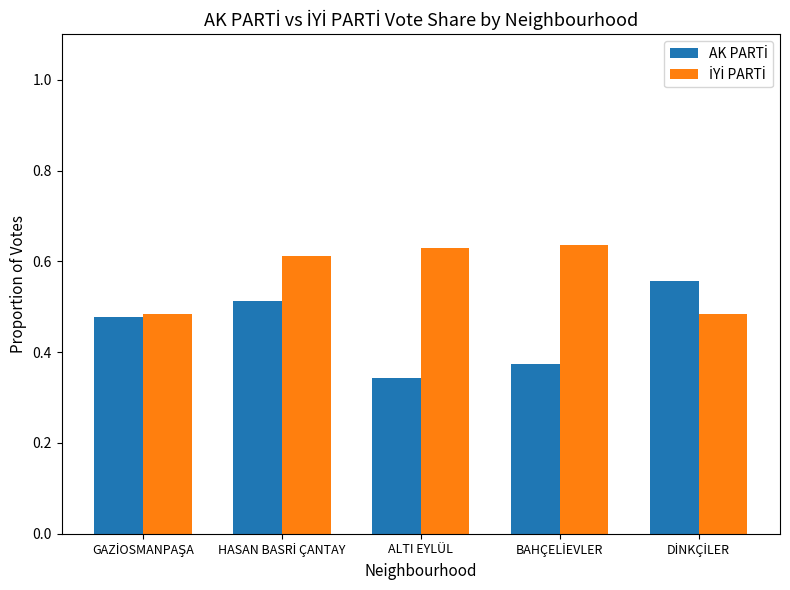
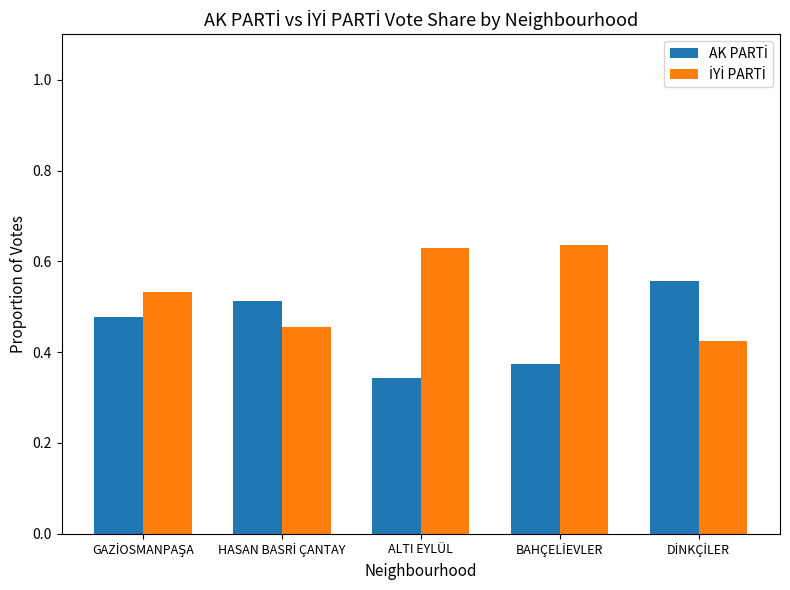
İYİ PARTİ, GAZİOSMANPAŞA: 0.48 -> 0.53
İYİ PARTİ, HASAN BASRİ ÇANTAY: 0.61 -> 0.46
İYİ PARTİ, DİNKÇİLER: 0.48 -> 0.42
